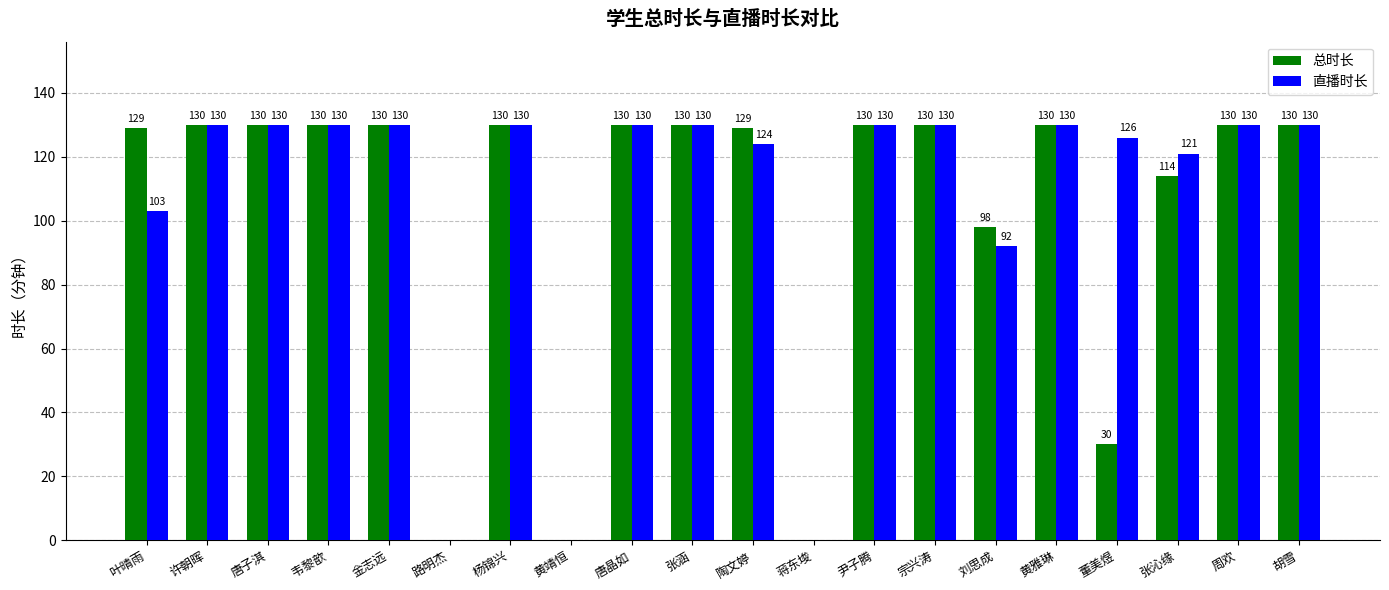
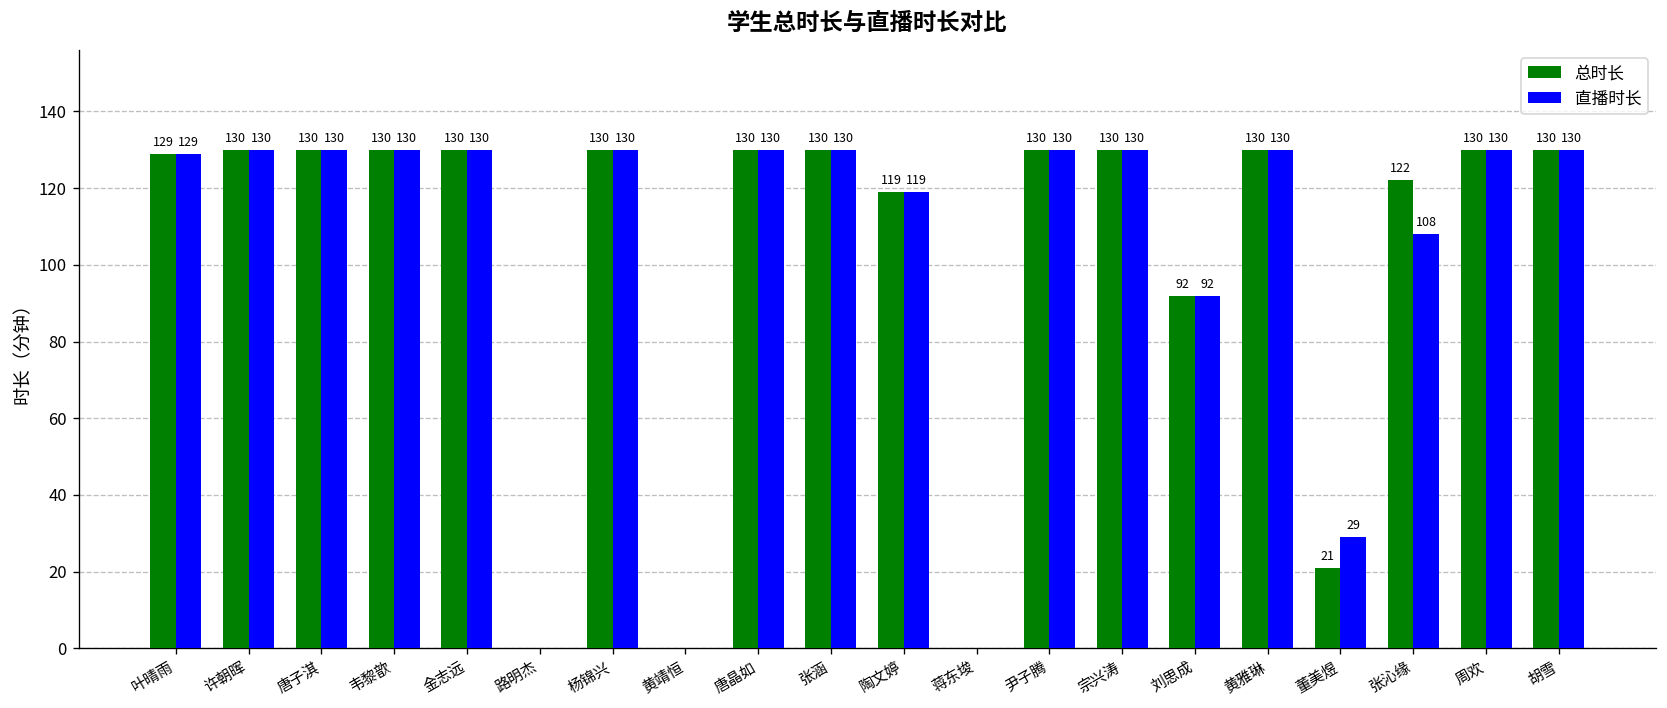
直播时长, 叶晴雨: 103 -> 129
总时长, 陶文婷: 129 -> 119
直播时长, 陶文婷: 124 -> 119
总时长, 刘思成: 98 -> 92
总时长, 董美煜: 30 -> 21
直播时长, 董美煜: 126 -> 29
总时长, 张沁缘: 114 -> 122
直播时长, 张沁缘: 121 -> 108
